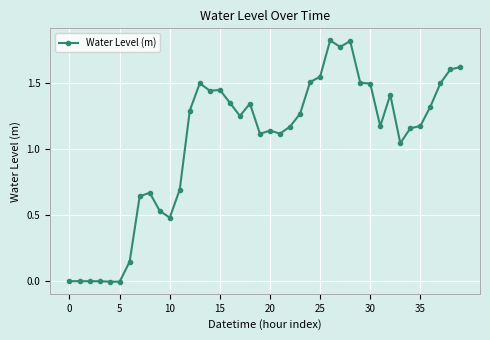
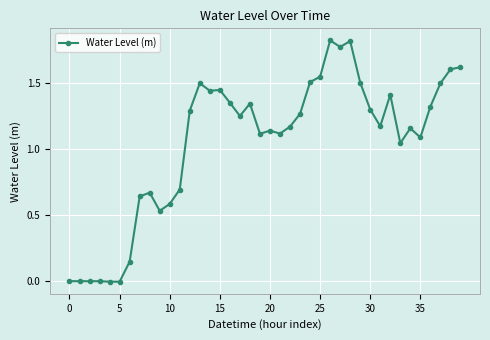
10: 0.48 -> 0.59
30: 1.50 -> 1.30
35: 1.18 -> 1.09
